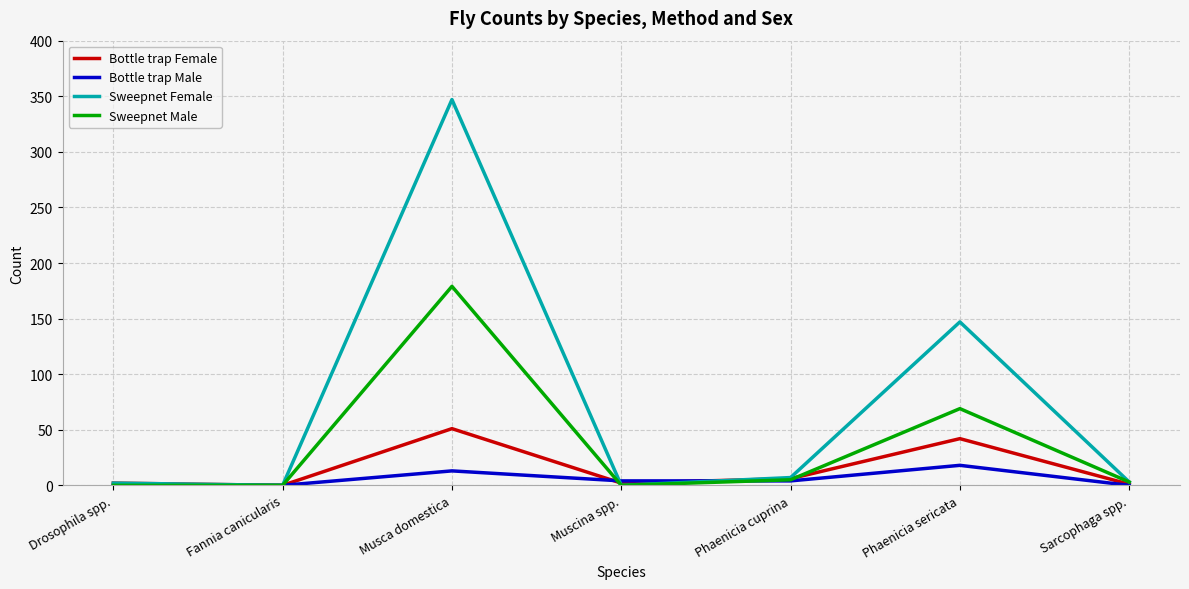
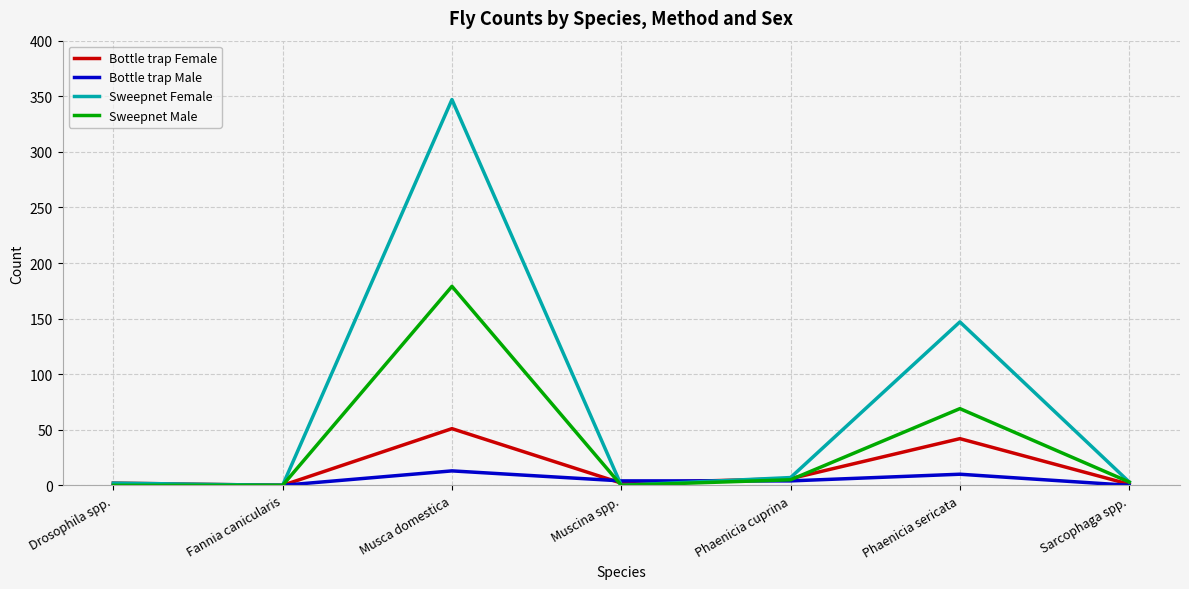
Bottle trap Male, Phaenicia sericata: 18 -> 10
